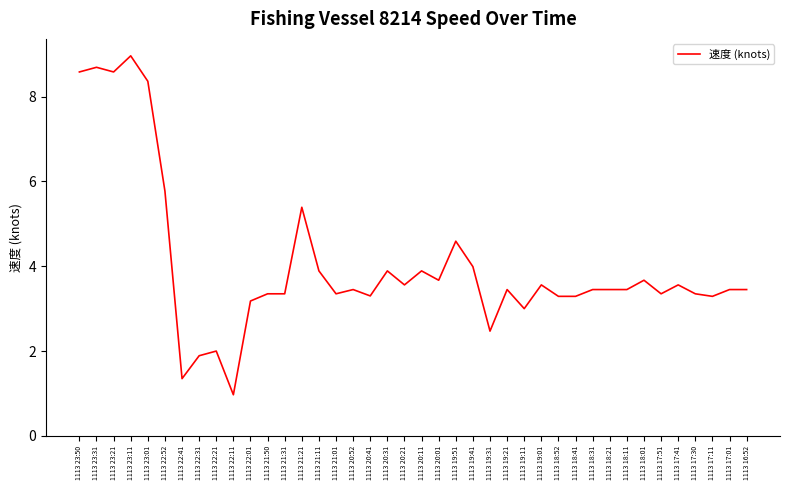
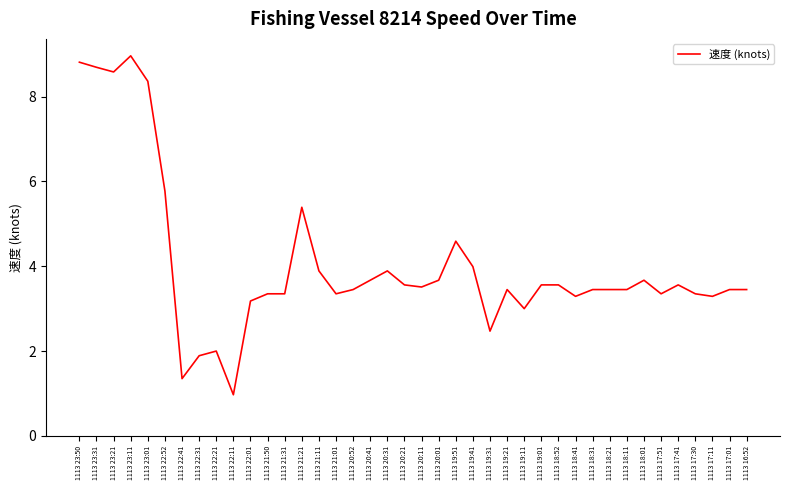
1113 23:50: 8.6 -> 8.8
1113 20:41: 3.3 -> 3.7
1113 20:11: 3.9 -> 3.5
1113 18:52: 3.3 -> 3.6
